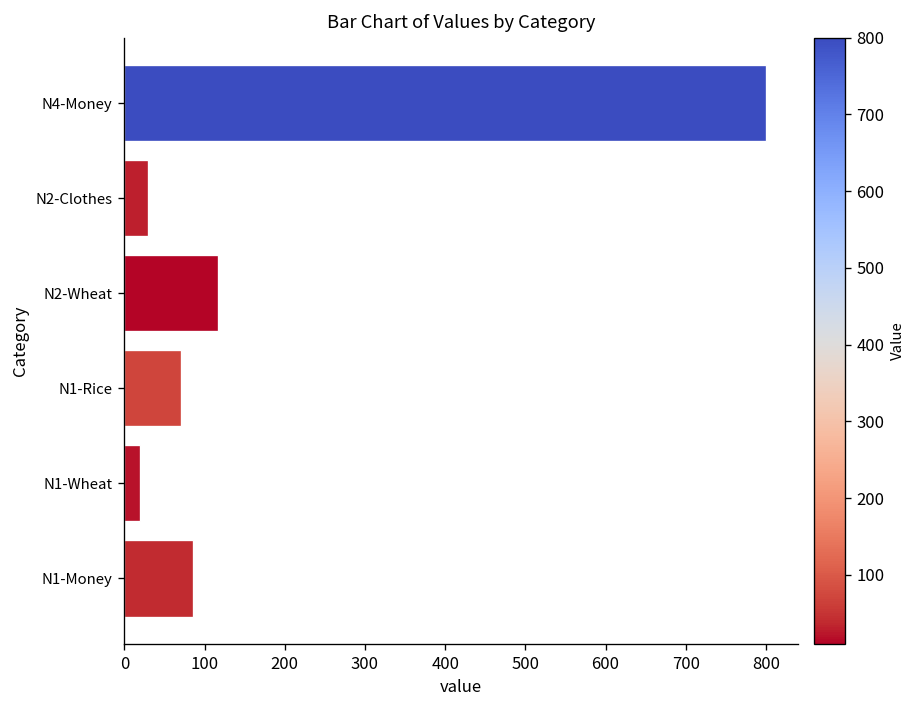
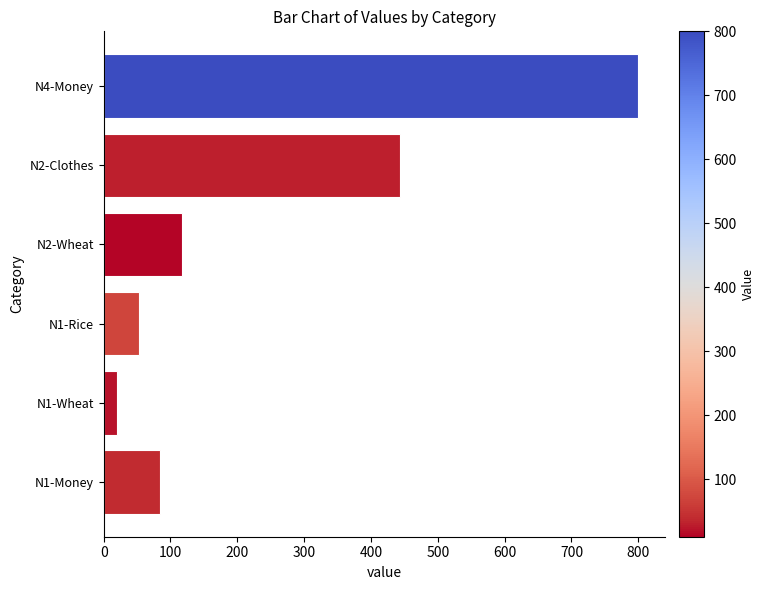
N2-Clothes: 30 -> 440
N1-Rice: 70 -> 50
